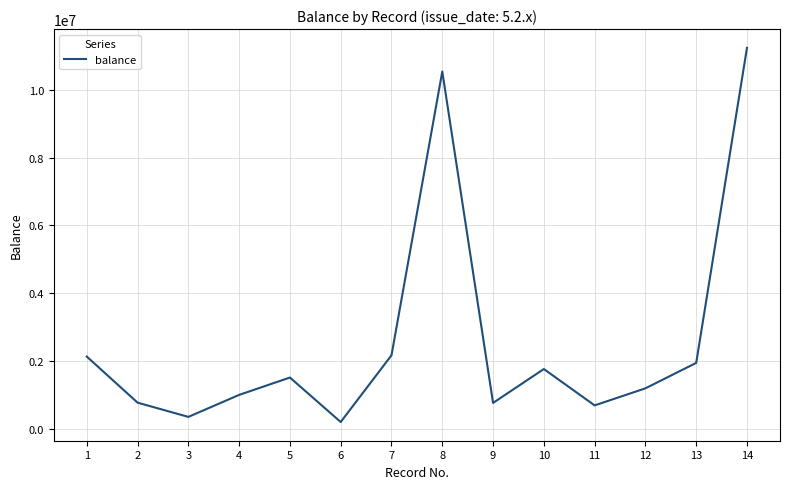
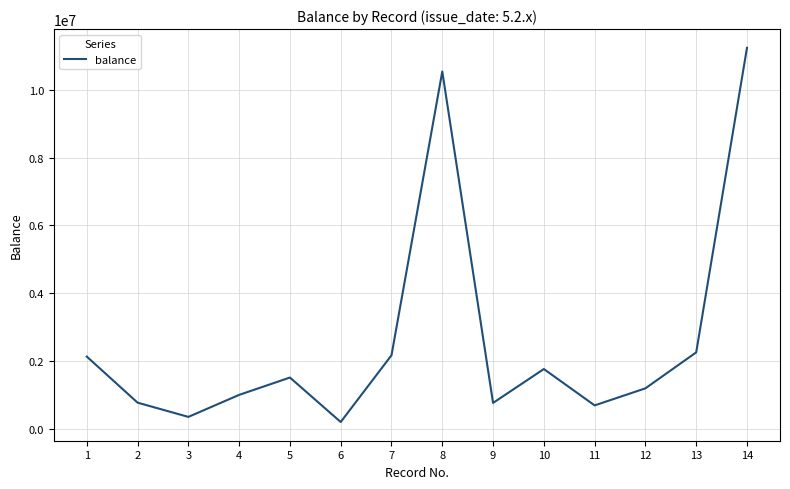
13: 1900000 -> 2300000
